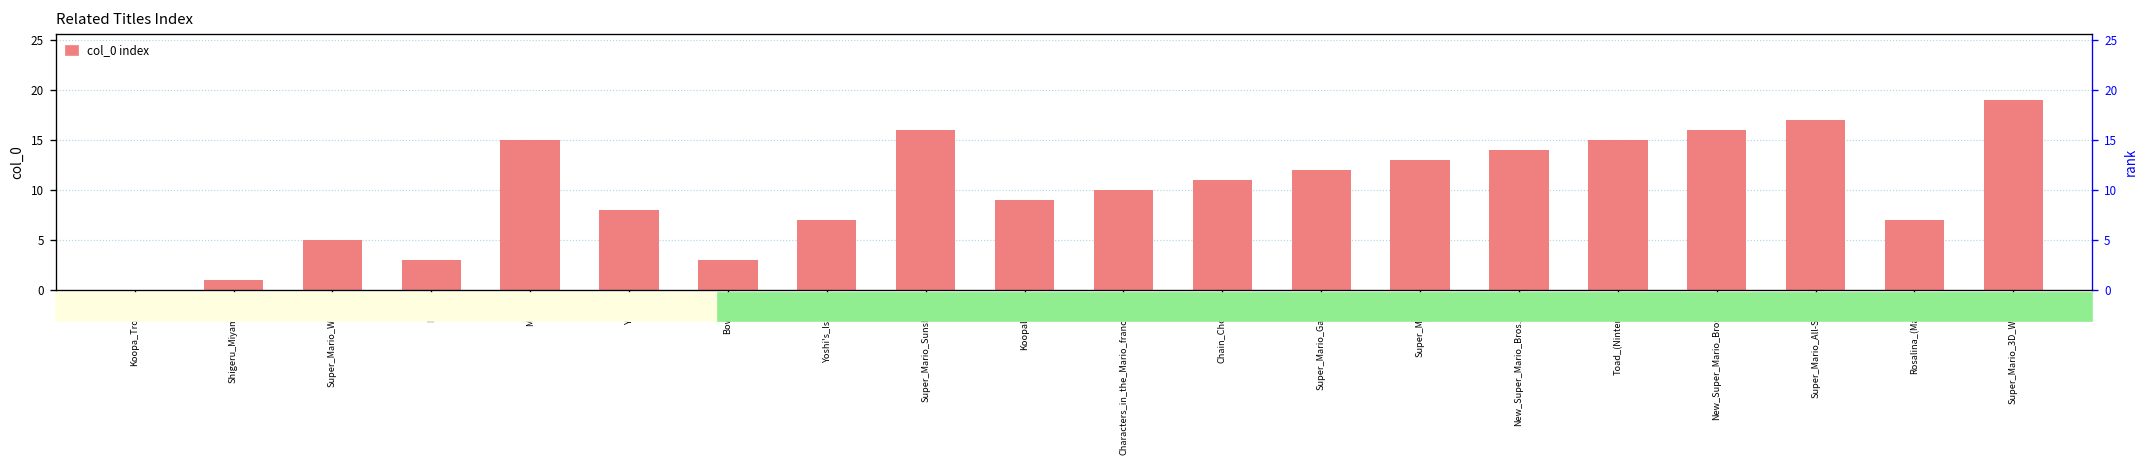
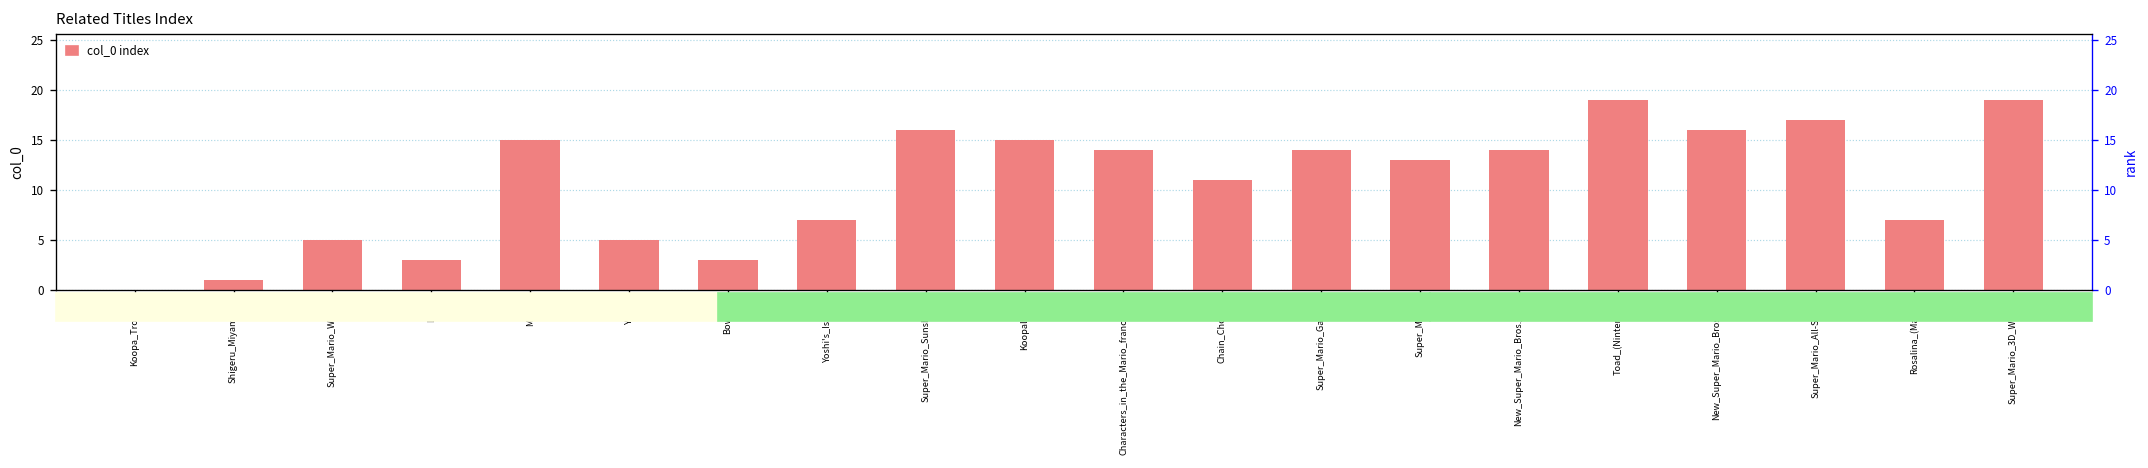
Yoshi: 8 -> 5
Koopalings: 9 -> 15
Characters_in_the_Mario_franchise: 10 -> 14
Super_Mario_Galaxy: 12 -> 14
Toad_(Nintendo): 15 -> 19
